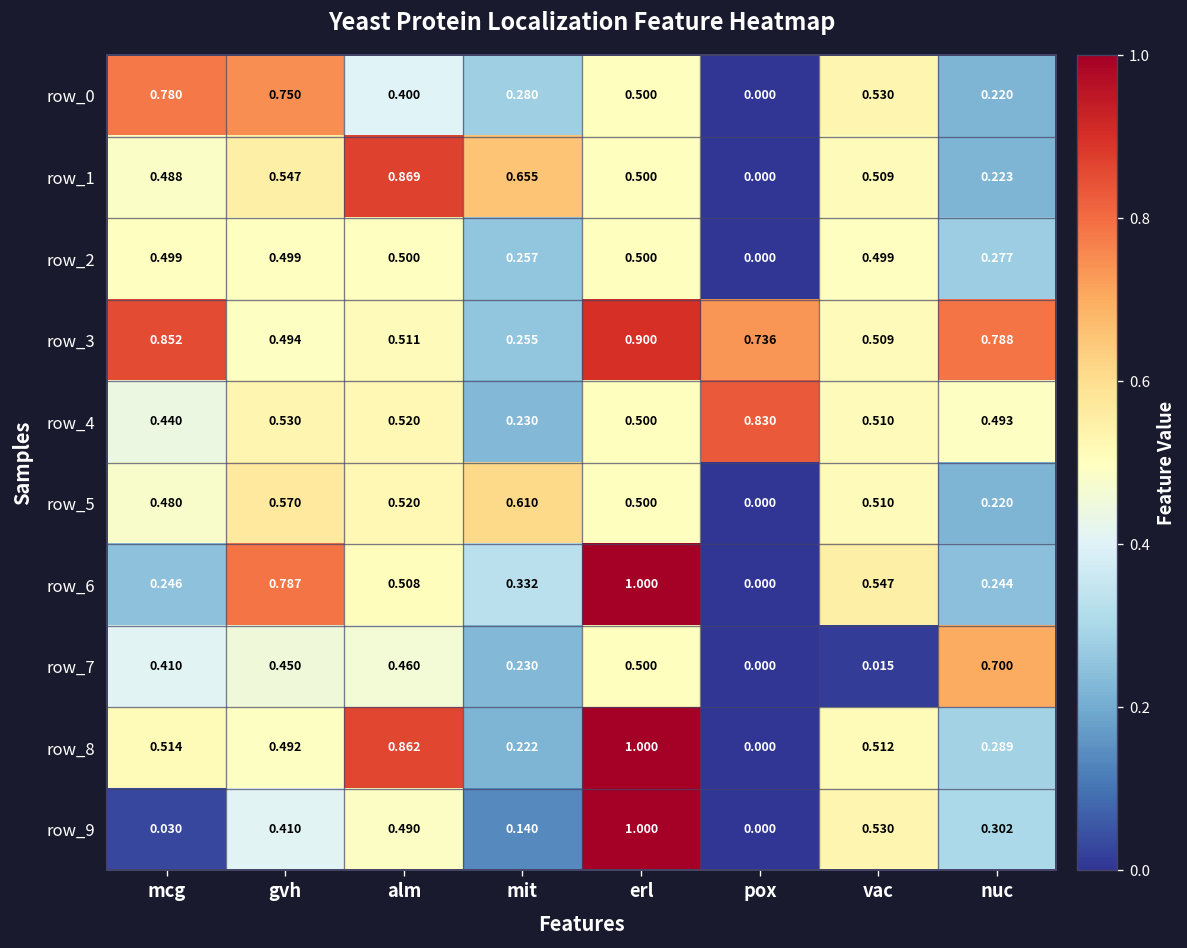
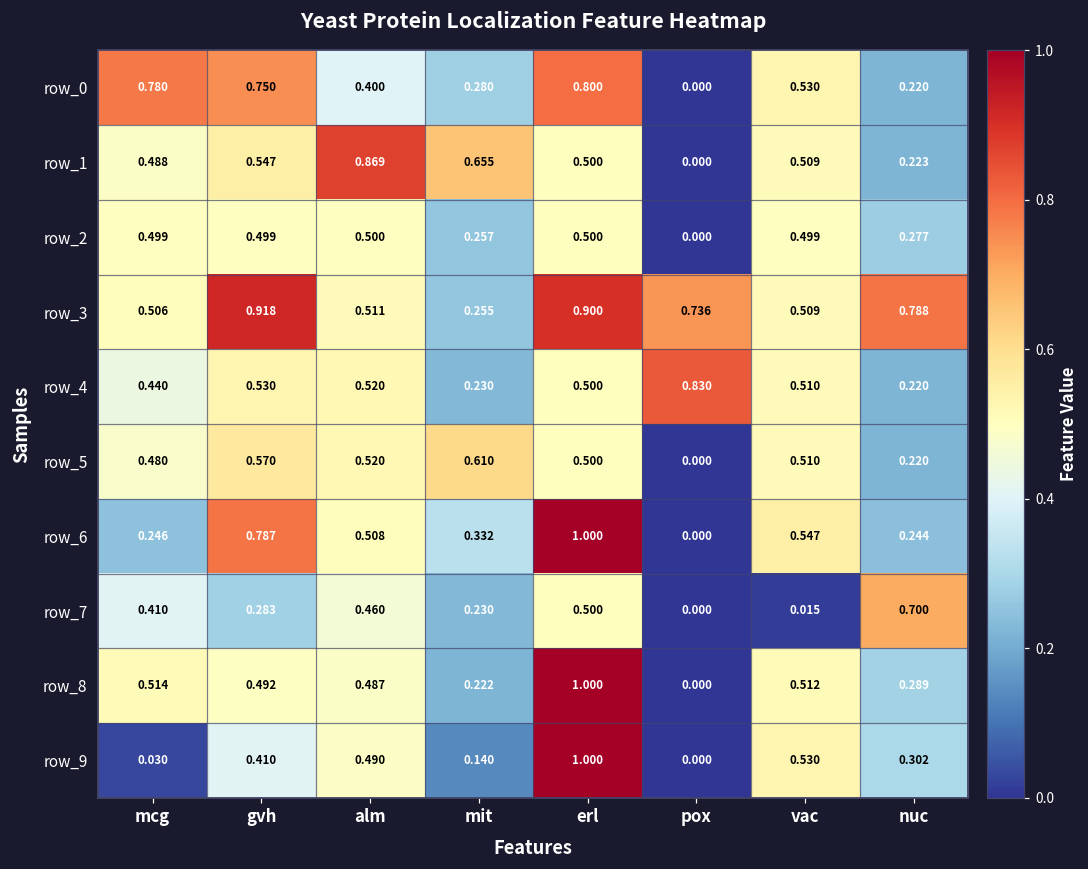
row_0, erl: 0.500 -> 0.800
row_3, mcg: 0.852 -> 0.506
row_3, gvh: 0.494 -> 0.918
row_4, nuc: 0.493 -> 0.220
row_7, gvh: 0.450 -> 0.283
row_8, alm: 0.862 -> 0.487
